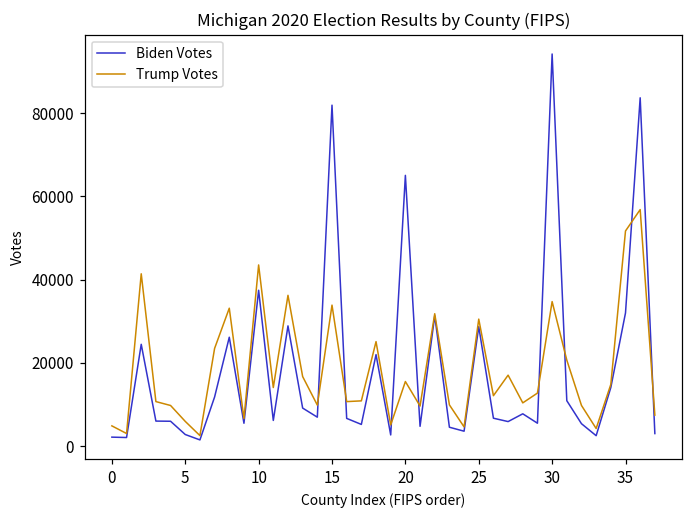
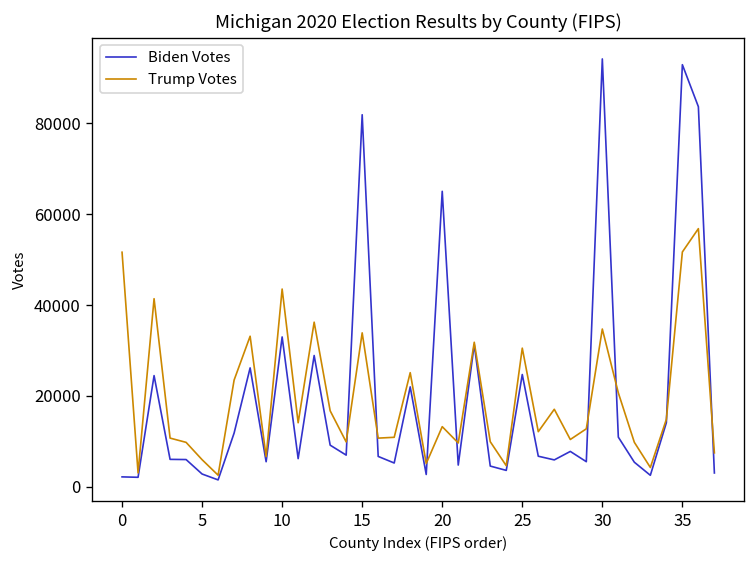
Trump Votes, 0: 5000 -> 52000
Biden Votes, 10: 37000 -> 33000
Trump Votes, 20: 16000 -> 13000
Biden Votes, 25: 29000 -> 25000
Biden Votes, 35: 32000 -> 93000
